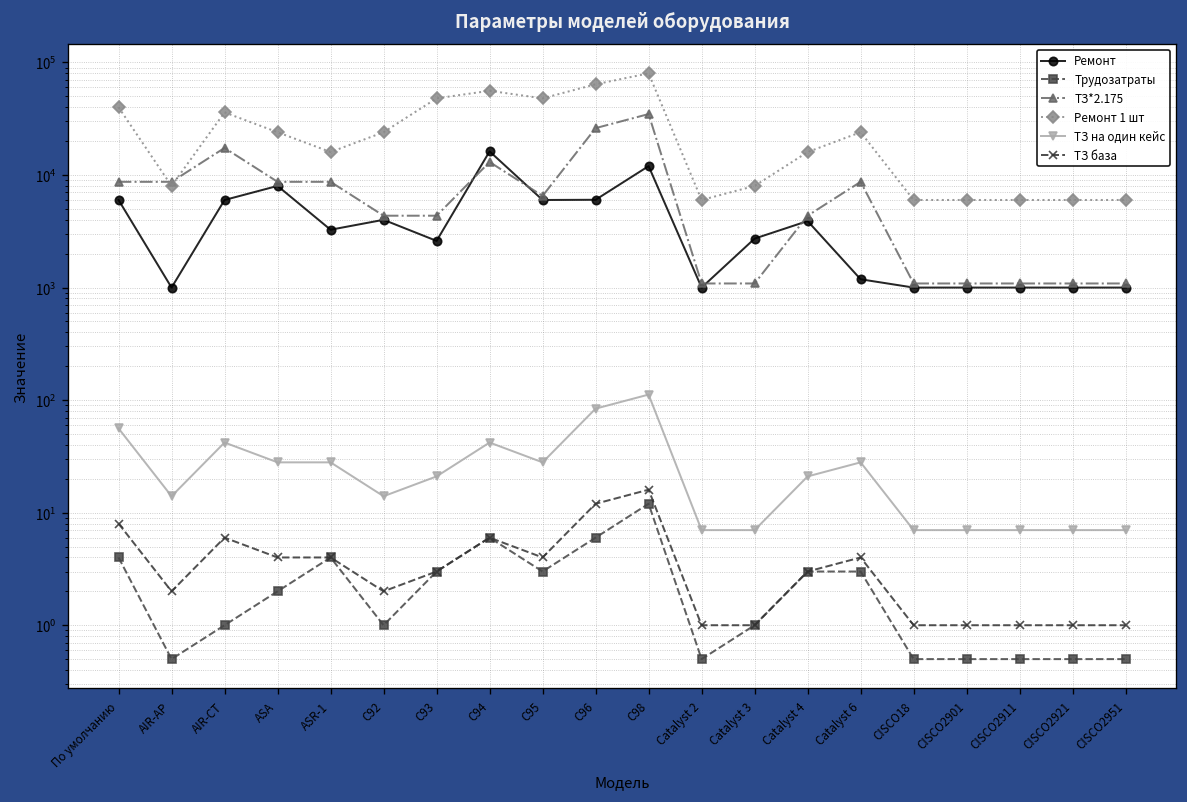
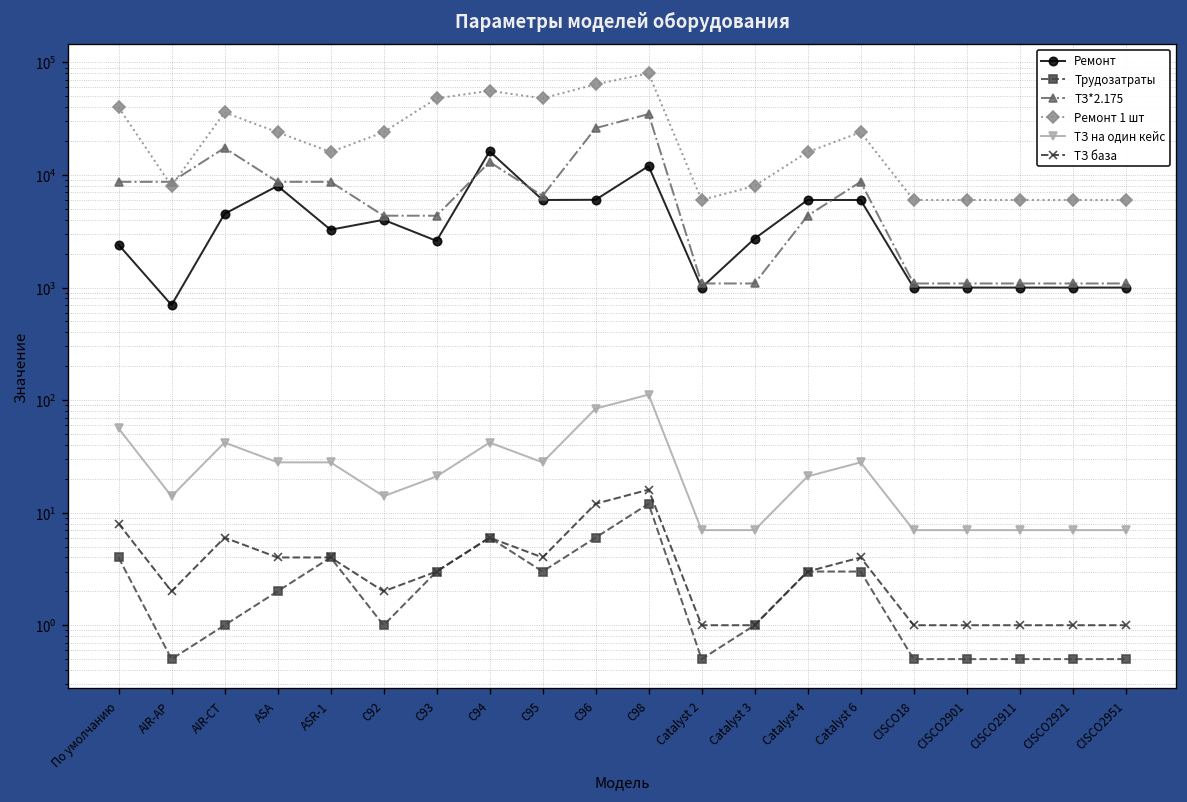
Ремонт, По умолчанию: 6000 -> 2400
Ремонт, AIR-AP: 1000 -> 700
Ремонт, AIR-CT: 6000 -> 5000
Ремонт, Catalyst 4: 3900 -> 6000
Ремонт, Catalyst 6: 1200 -> 6000
